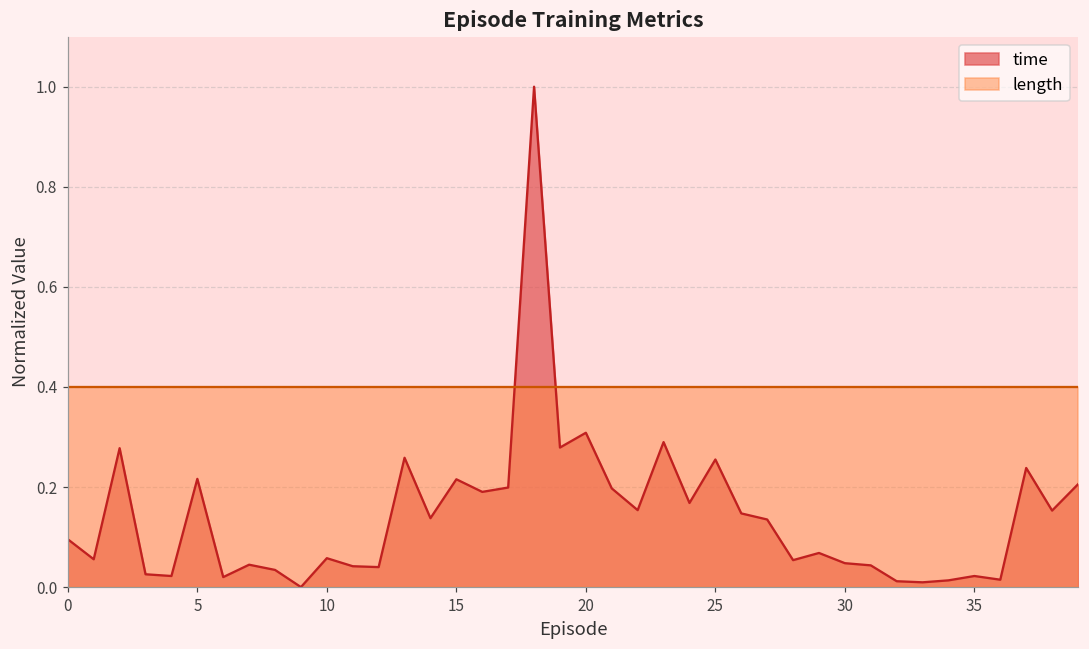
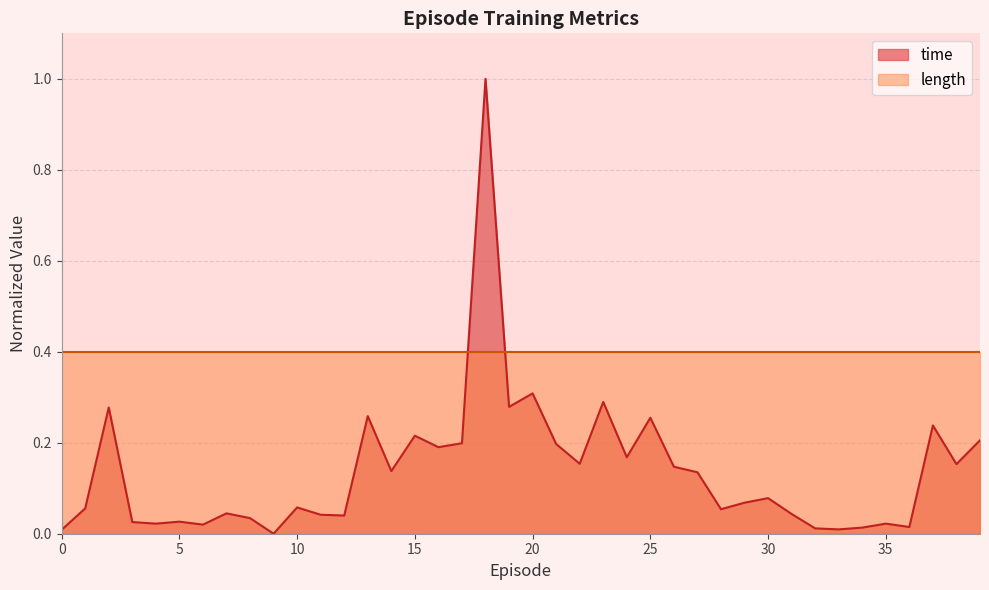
time, 0: 0.10 -> 0.01
time, 5: 0.22 -> 0.03
time, 30: 0.05 -> 0.08
